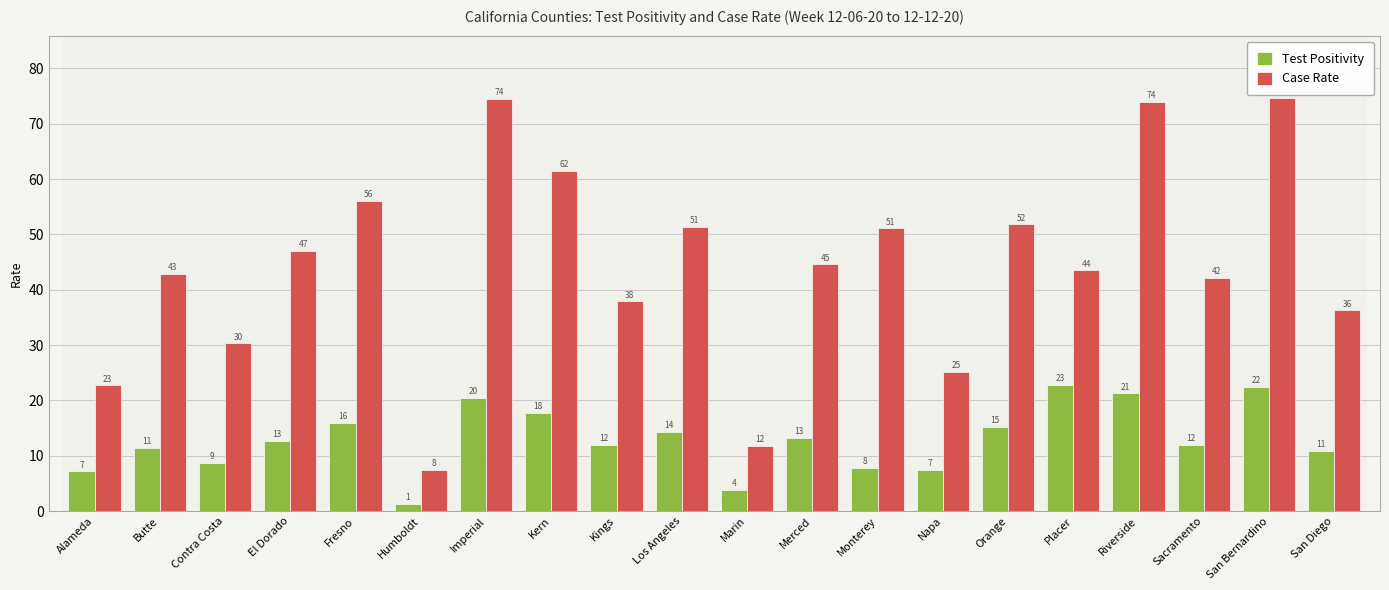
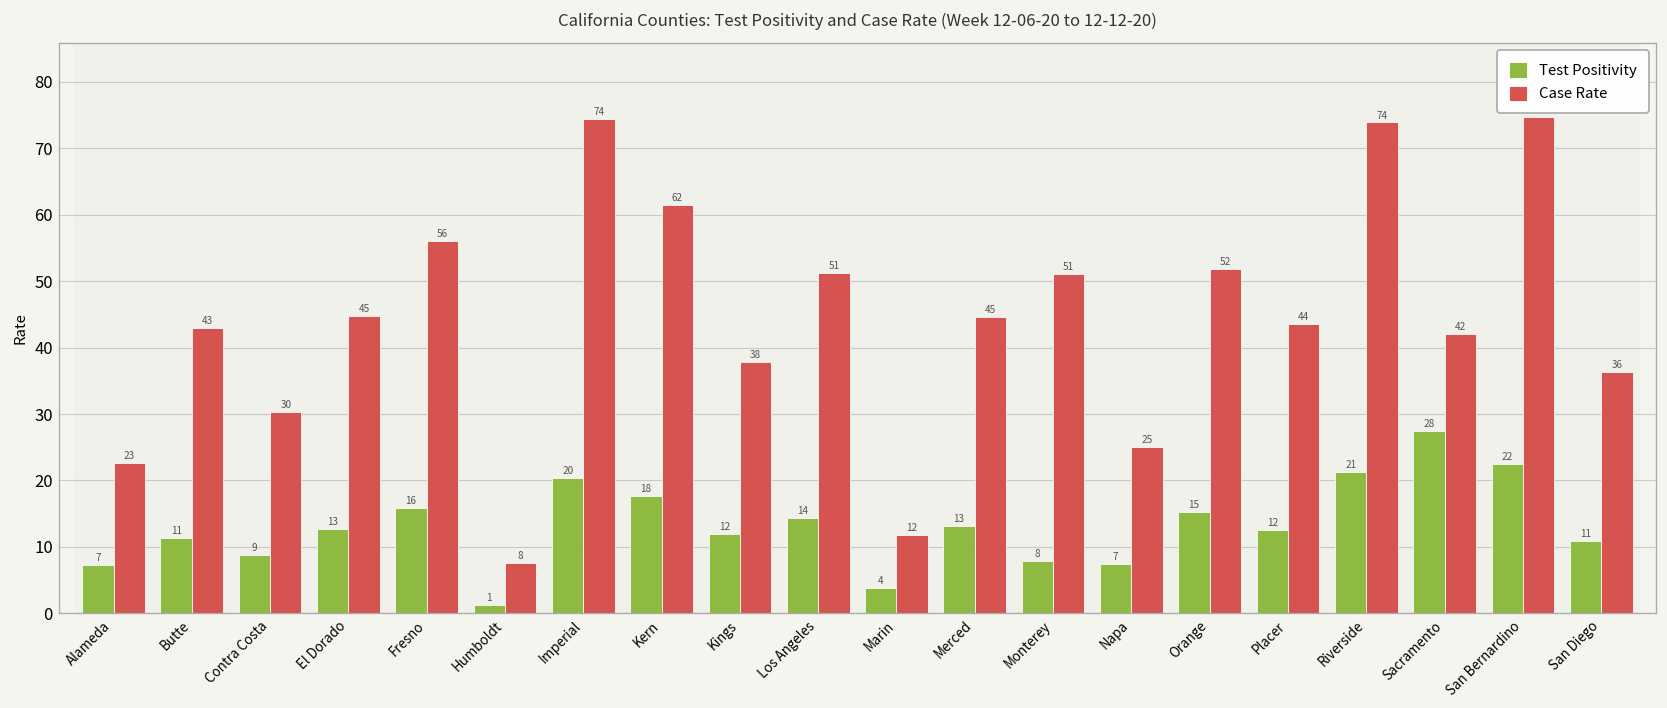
Case Rate, El Dorado: 47 -> 45
Test Positivity, Placer: 23 -> 12
Test Positivity, Sacramento: 12 -> 28
